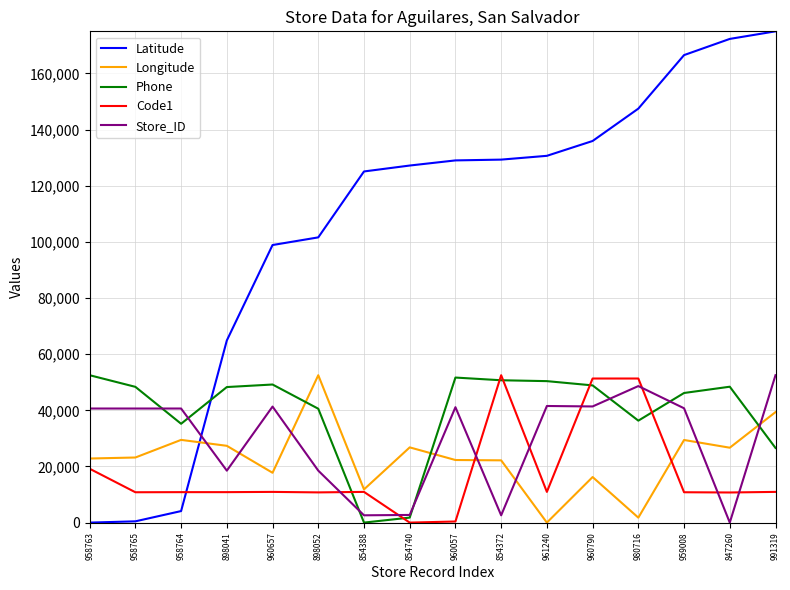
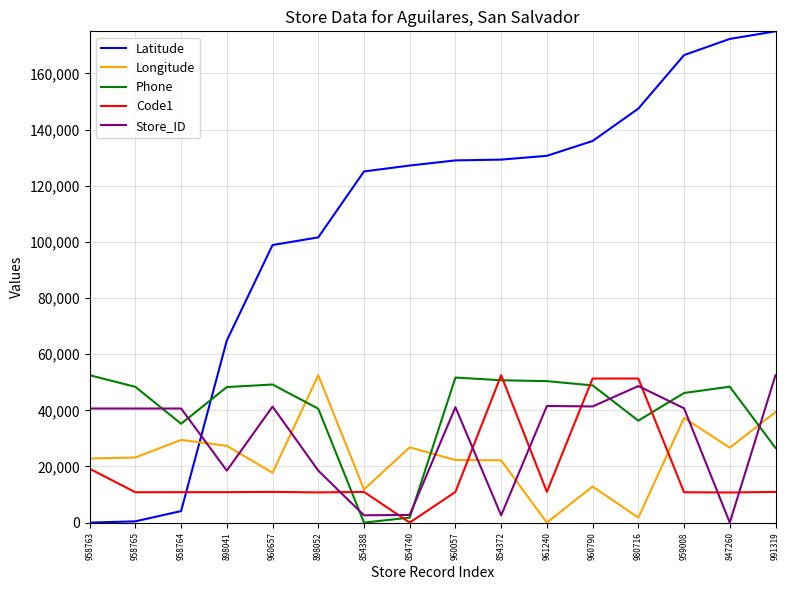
Code1, 960057: 0 -> 11,000
Longitude, 960790: 16,000 -> 13,000
Longitude, 959008: 29,000 -> 37,000
